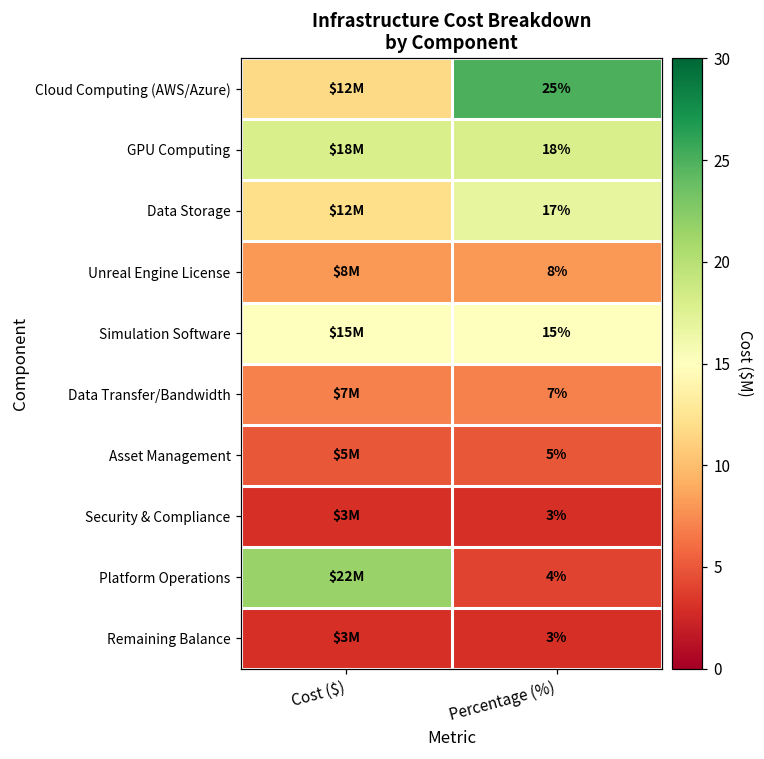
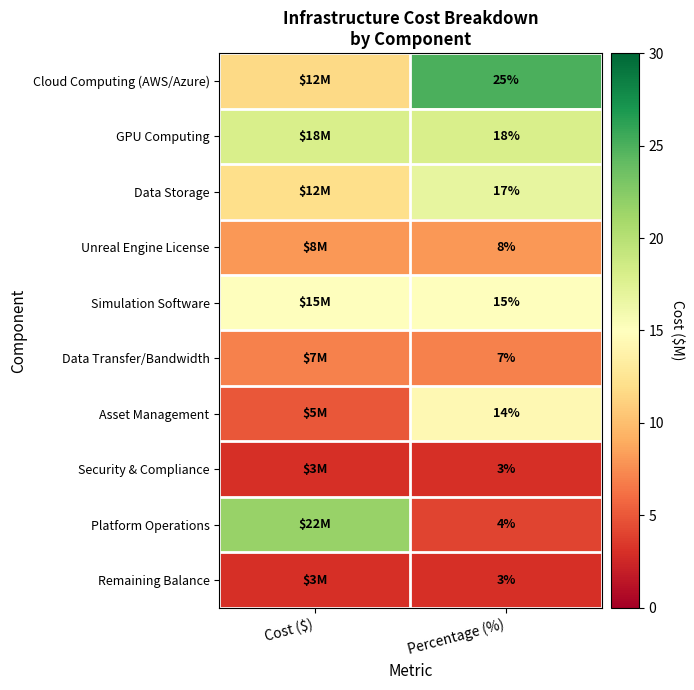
Asset Management, Percentage (%): 5% -> 14%
